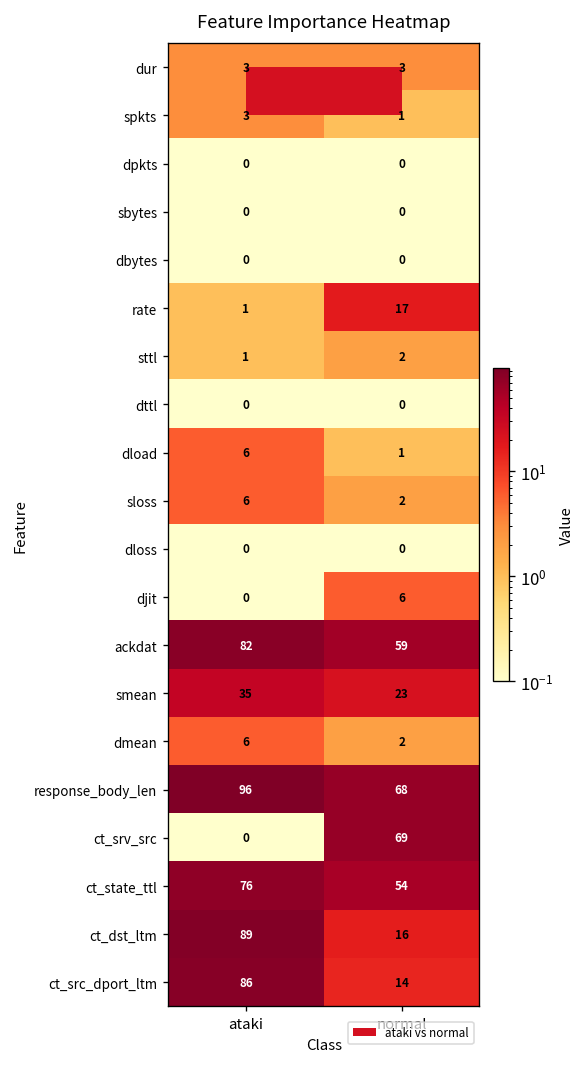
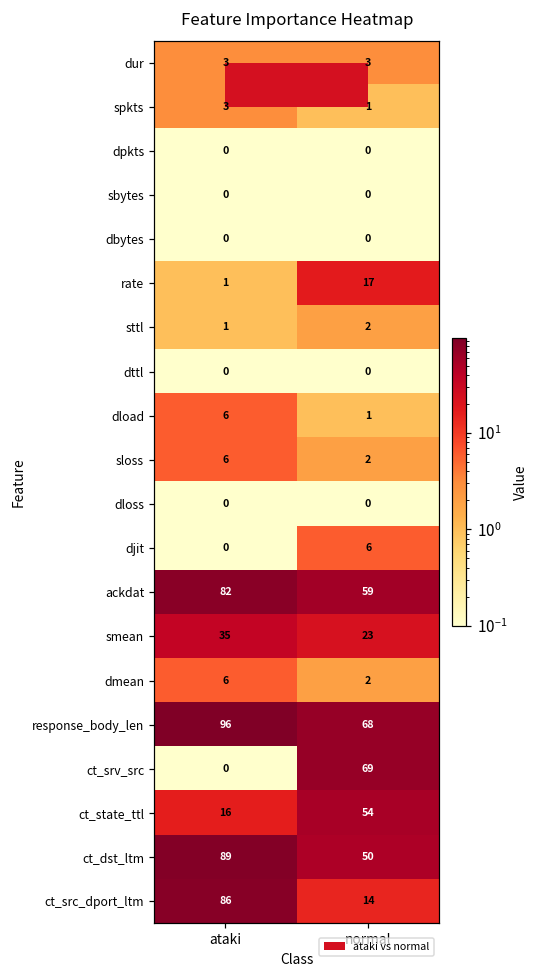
ct_state_ttl, ataki: 76 -> 16
ct_dst_ltm, normal: 16 -> 50
